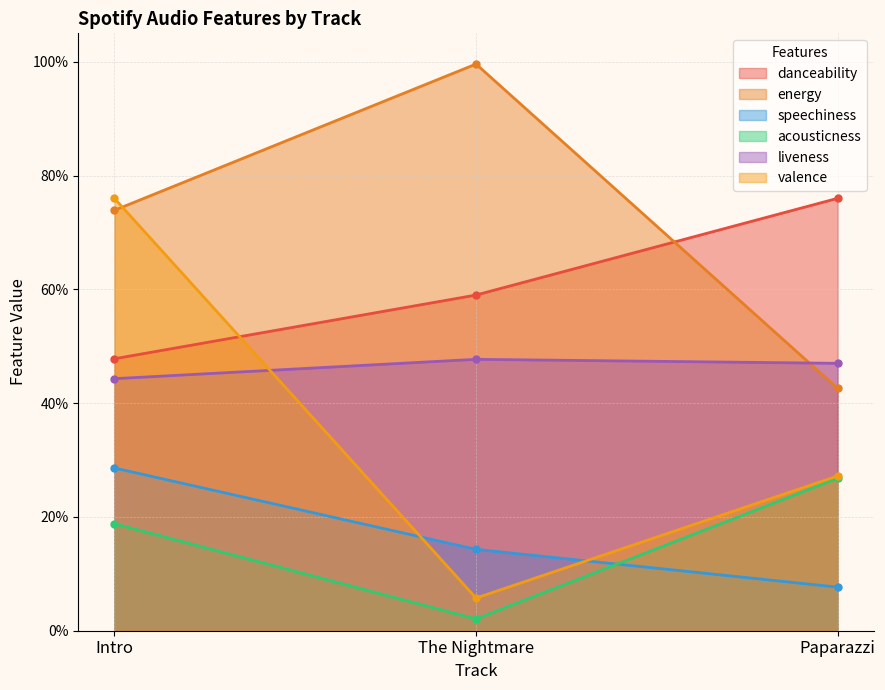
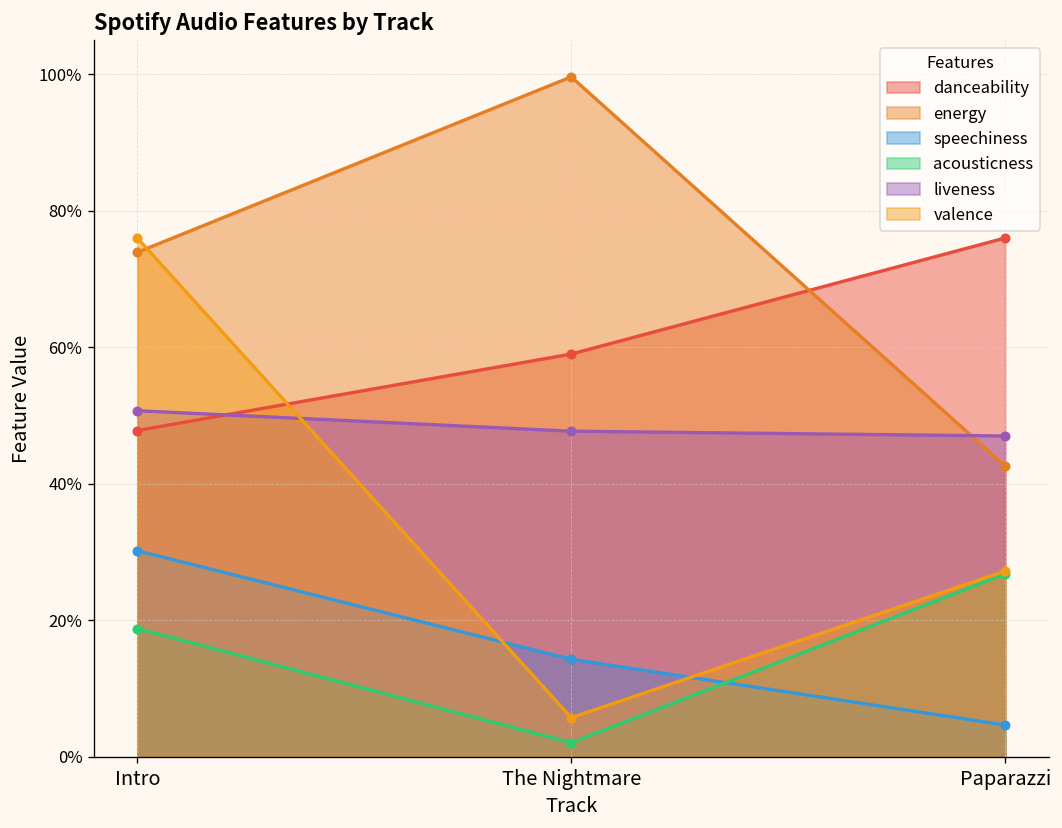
speechiness, Intro: 29% -> 30%
liveness, Intro: 44% -> 51%
speechiness, Paparazzi: 8% -> 5%
